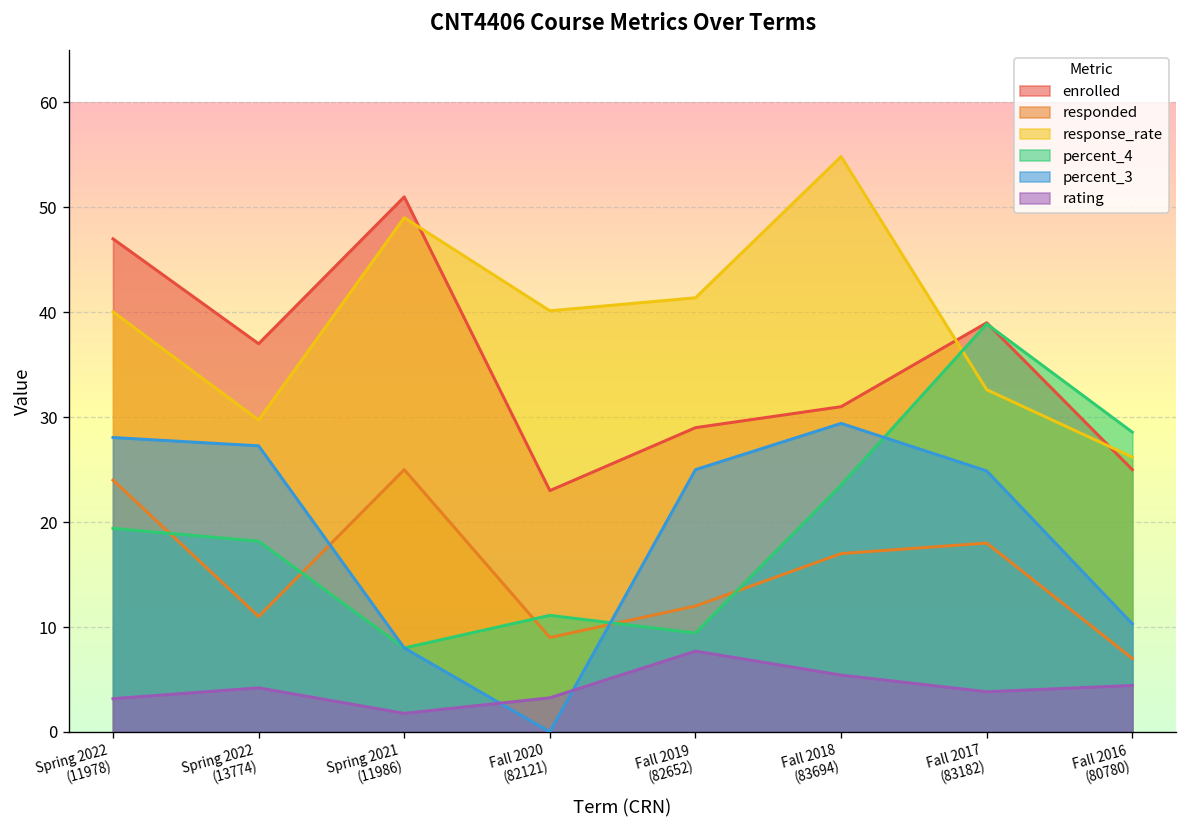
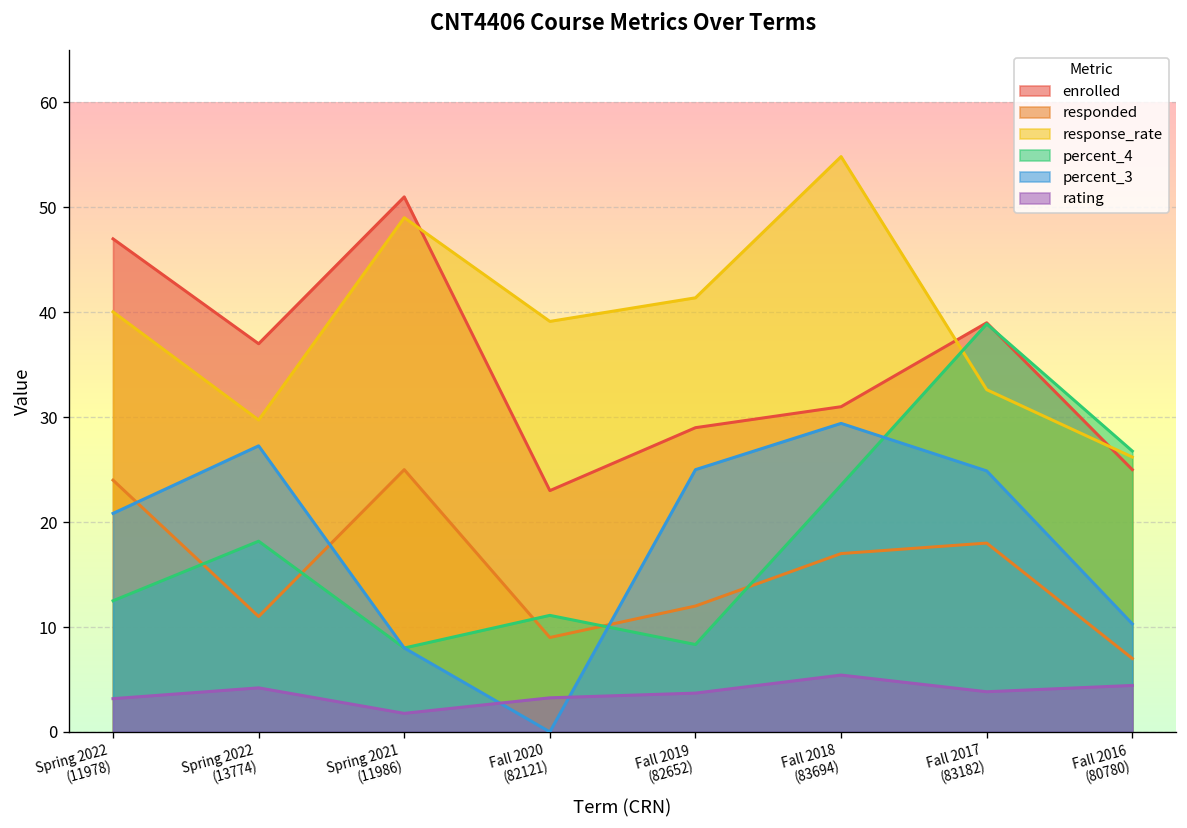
percent_4, Spring 2022 (11978): 19 -> 13
percent_3, Spring 2022 (11978): 28 -> 21
response_rate, Fall 2020 (82121): 40 -> 39
percent_4, Fall 2019 (82652): 9 -> 8
rating, Fall 2019 (82652): 8 -> 4
percent_4, Fall 2016 (80780): 29 -> 27
